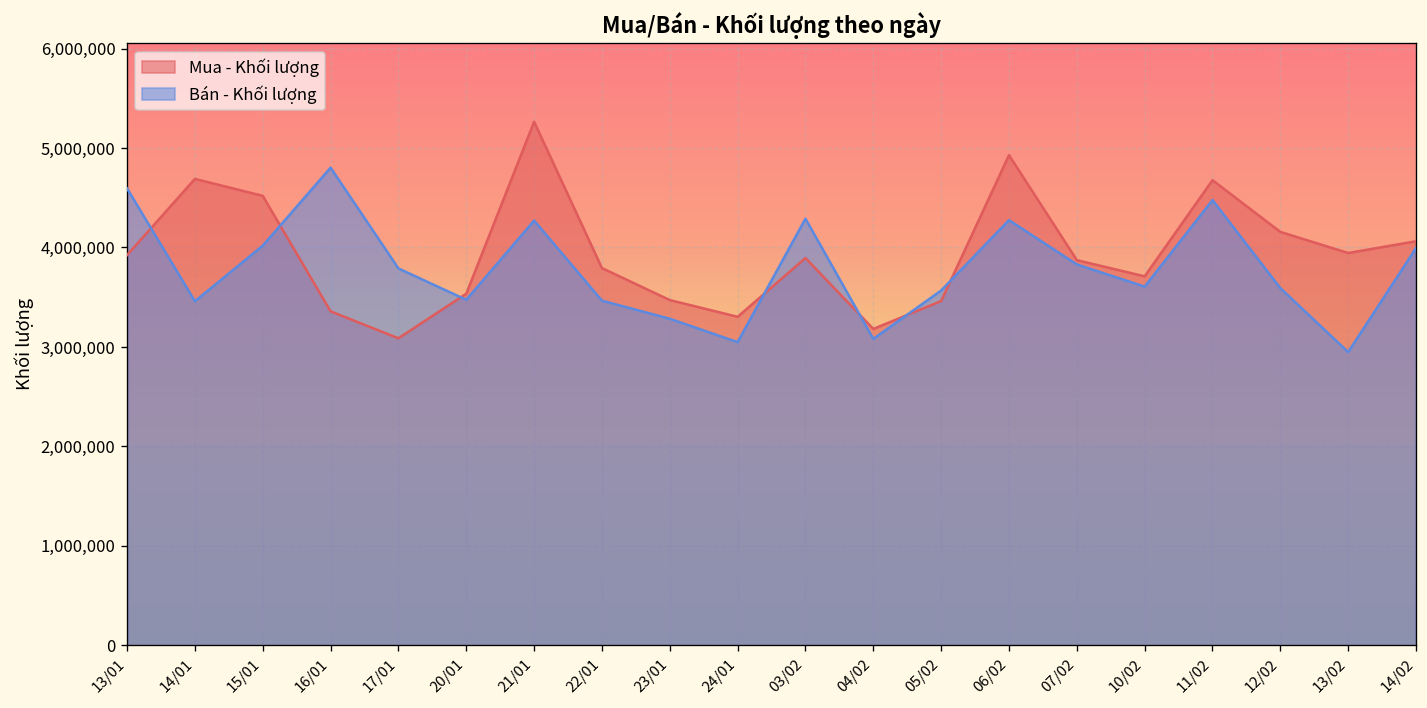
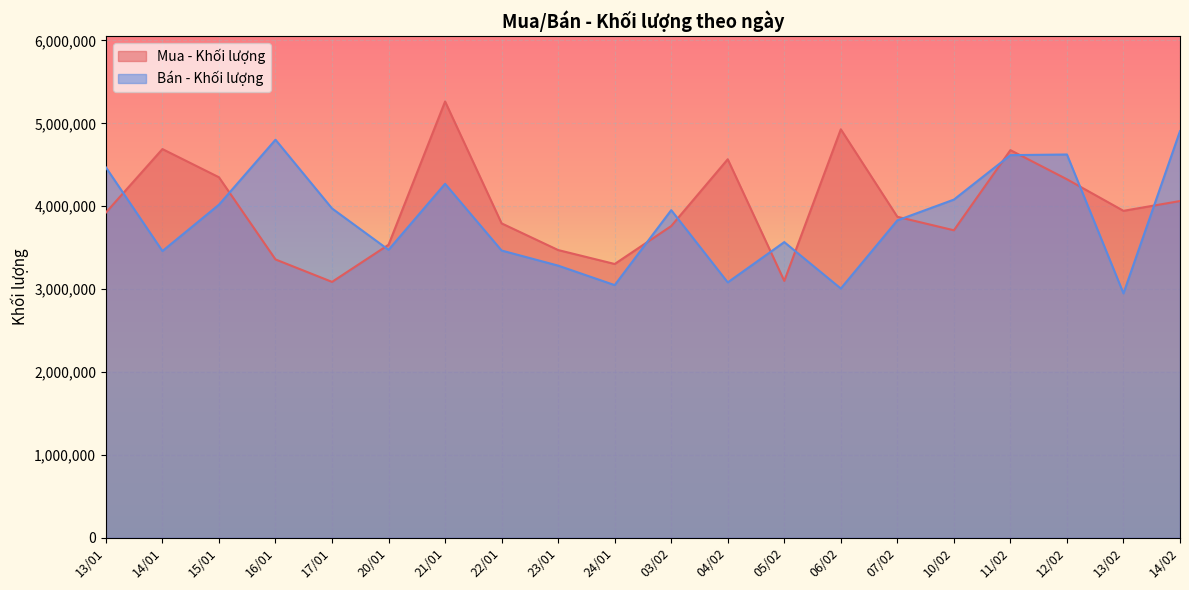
Bán - Khối lượng, 13/01: 4,600,000 -> 4,500,000
Mua - Khối lượng, 15/01: 4,500,000 -> 4,300,000
Bán - Khối lượng, 17/01: 3,800,000 -> 4,000,000
Mua - Khối lượng, 03/02: 3,900,000 -> 3,800,000
Bán - Khối lượng, 03/02: 4,300,000 -> 4,000,000
Mua - Khối lượng, 04/02: 3,200,000 -> 4,600,000
Mua - Khối lượng, 05/02: 3,500,000 -> 3,100,000
Bán - Khối lượng, 06/02: 4,300,000 -> 3,000,000
Bán - Khối lượng, 10/02: 3,600,000 -> 4,100,000
Bán - Khối lượng, 11/02: 4,500,000 -> 4,600,000
Mua - Khối lượng, 12/02: 4,200,000 -> 4,300,000
Bán - Khối lượng, 12/02: 3,600,000 -> 4,600,000
Bán - Khối lượng, 14/02: 4,000,000 -> 4,900,000
